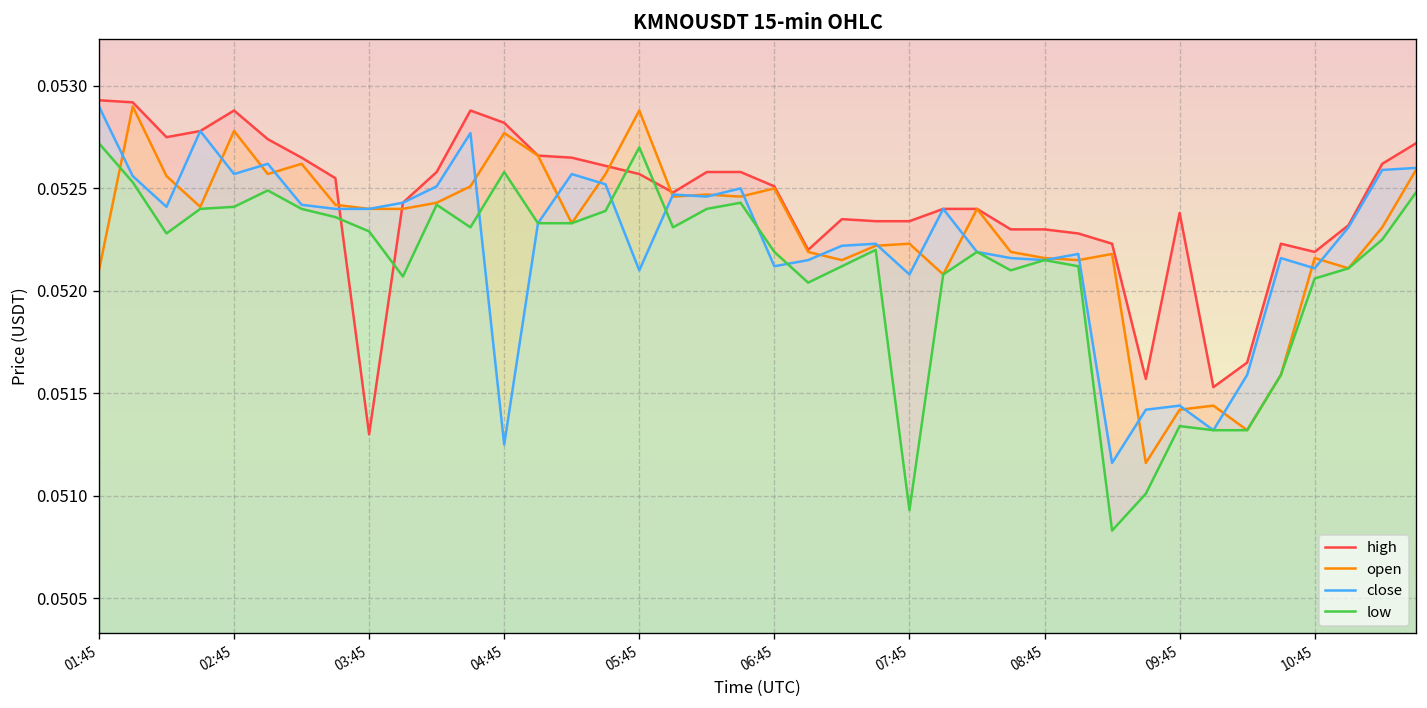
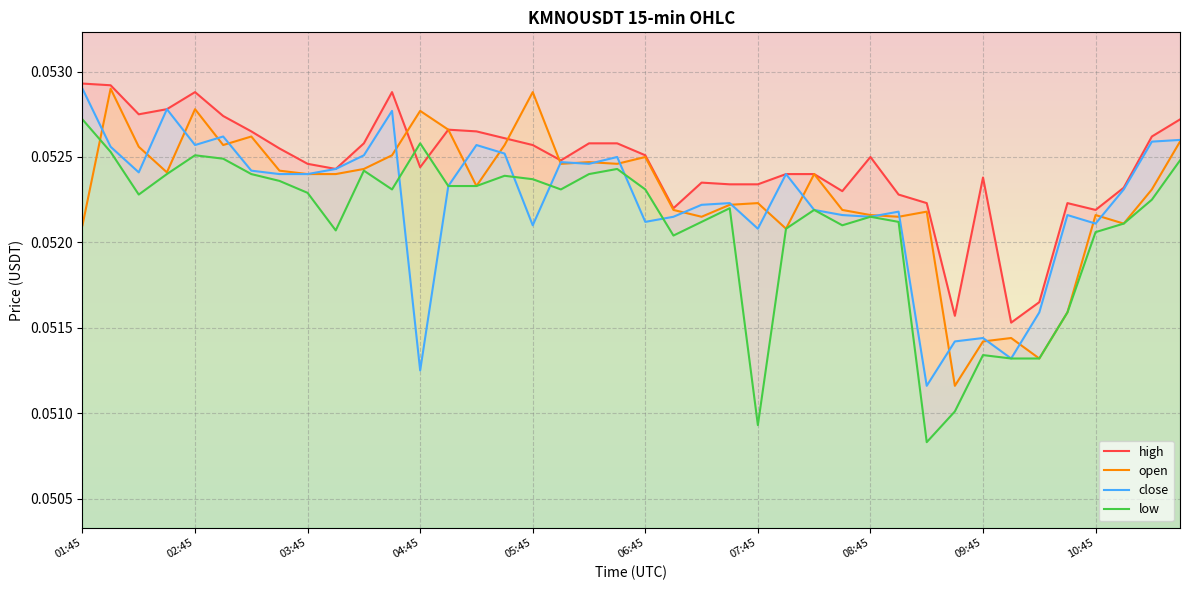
low, 02:45: 0.05241 -> 0.05251
high, 03:45: 0.05130 -> 0.05246
high, 04:45: 0.05282 -> 0.05244
low, 05:45: 0.05270 -> 0.05237
low, 06:45: 0.05219 -> 0.05231
high, 08:45: 0.0523 -> 0.0525
